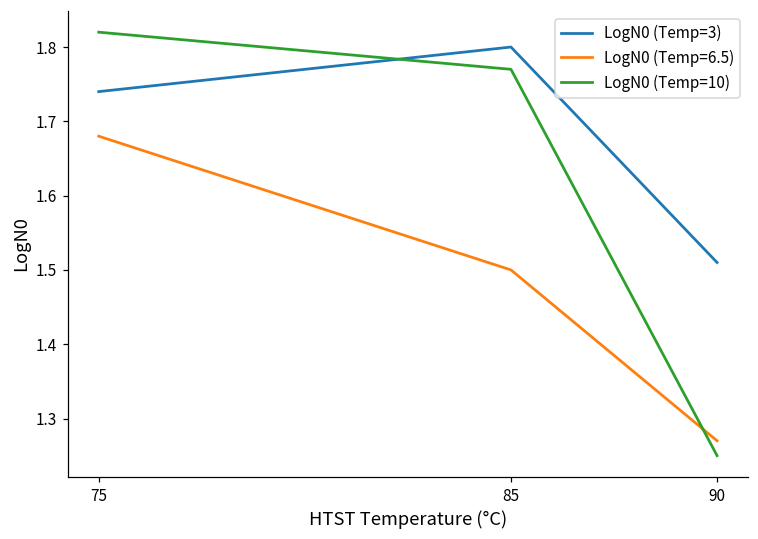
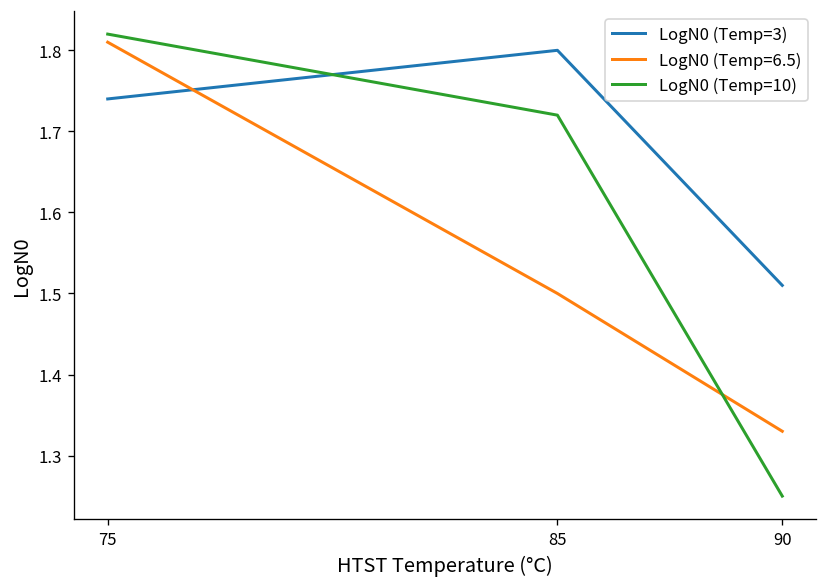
LogN0 (Temp=6.5), 75: 1.68 -> 1.81
LogN0 (Temp=10), 85: 1.77 -> 1.72
LogN0 (Temp=6.5), 90: 1.27 -> 1.33
